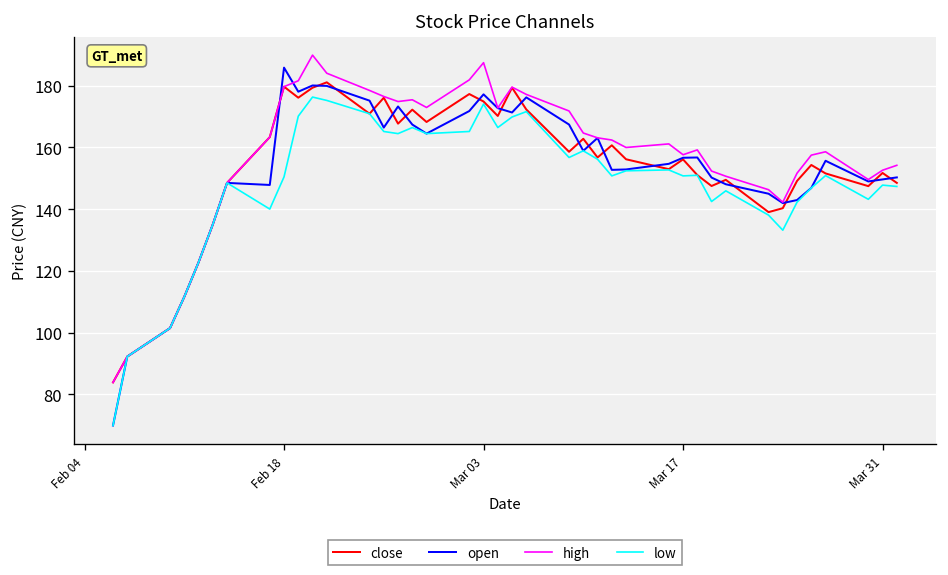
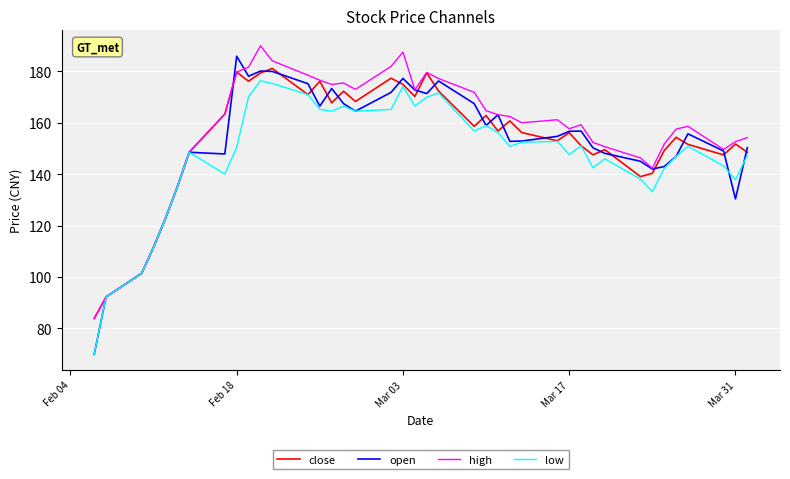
low, Mar 17: 151 -> 148
open, Mar 31: 150 -> 130
low, Mar 31: 148 -> 138
